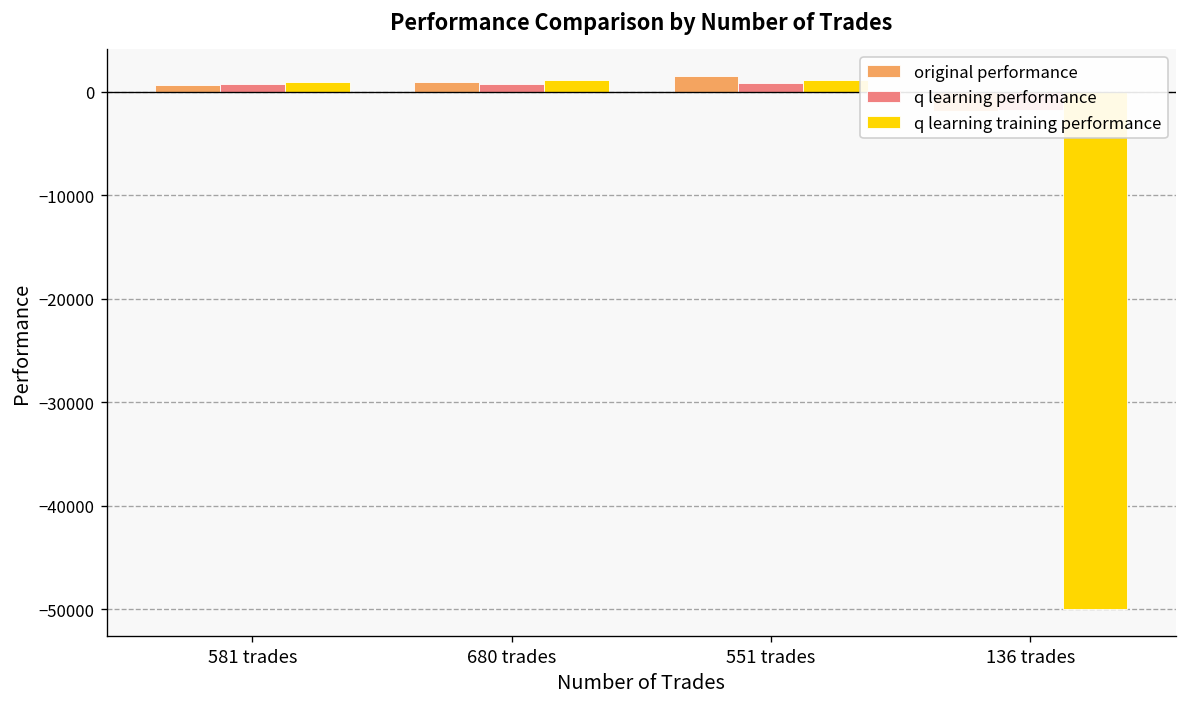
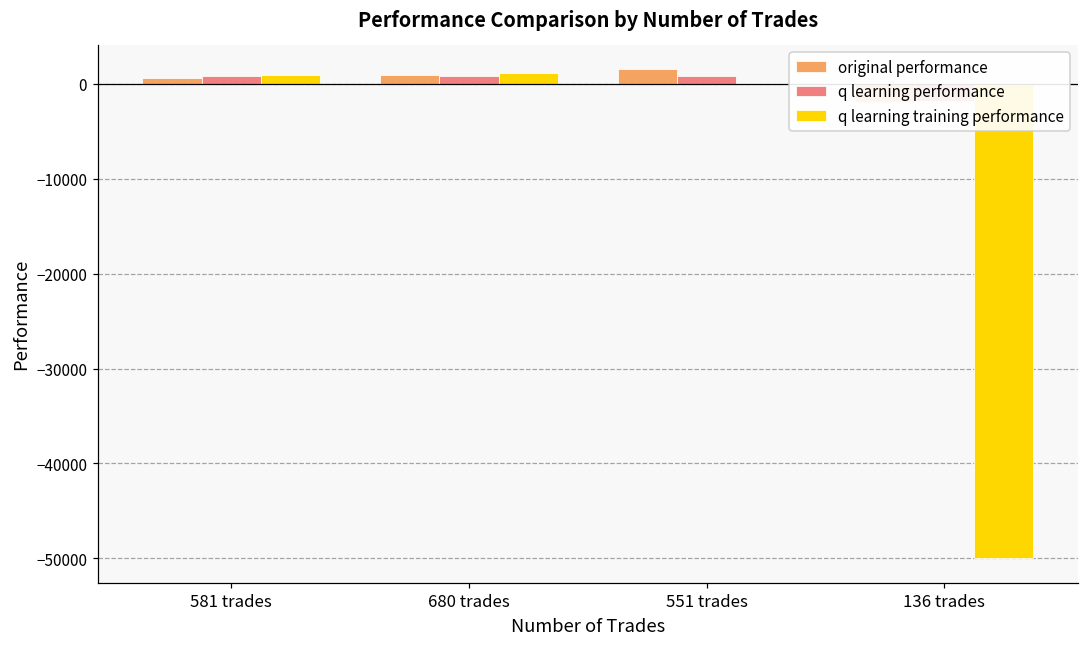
q learning training performance, 551 trades: 1000 -> 0
